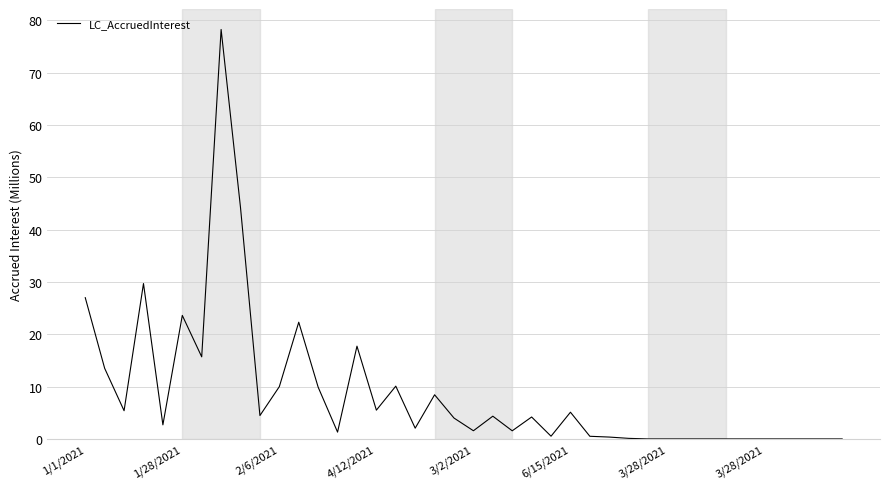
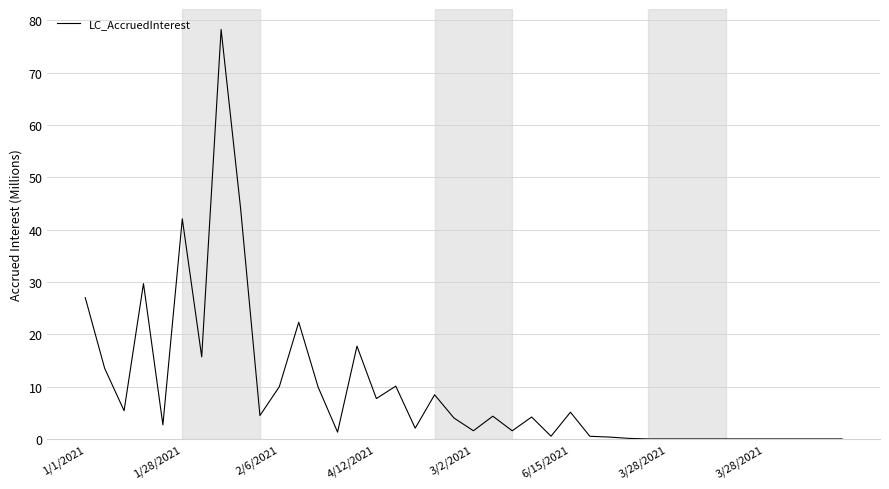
1/28/2021: 24 -> 42
4/12/2021: 6 -> 8
